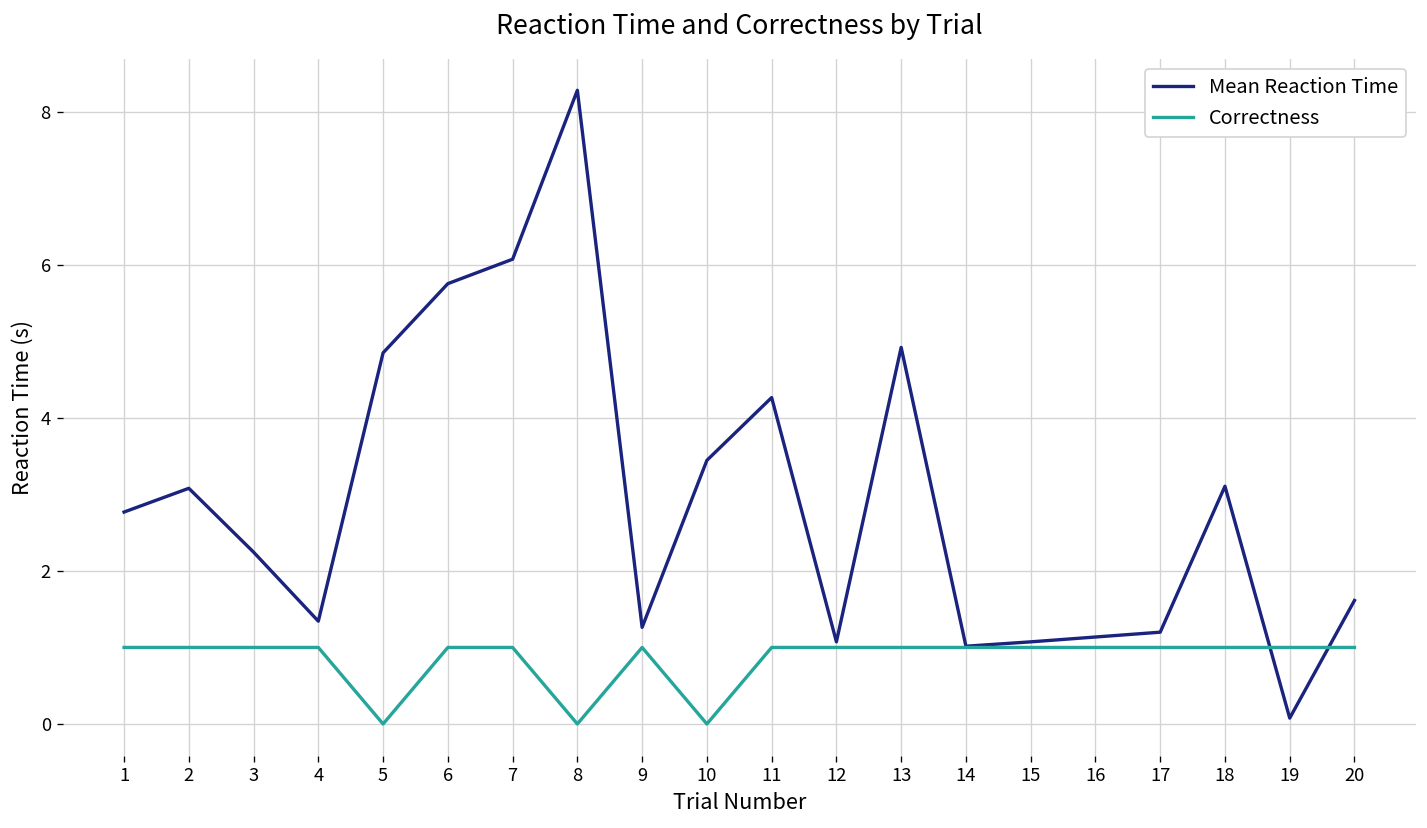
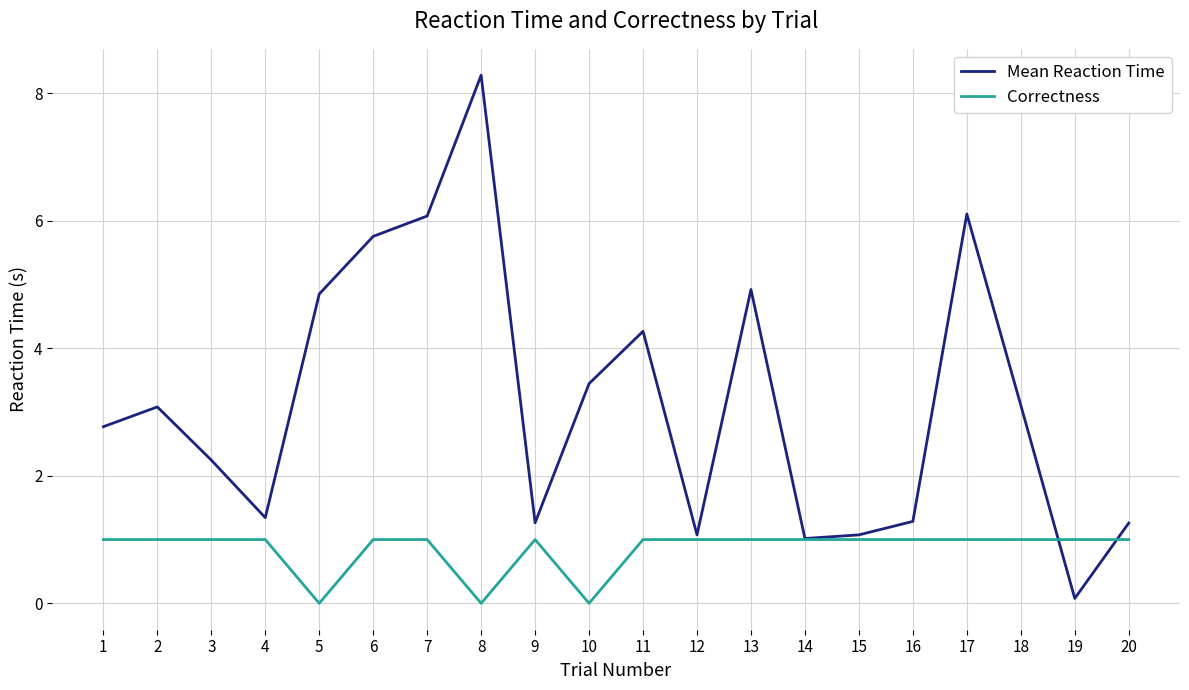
Mean Reaction Time, 16: 1.1 -> 1.3
Mean Reaction Time, 17: 1.2 -> 6.1
Mean Reaction Time, 20: 1.6 -> 1.3
